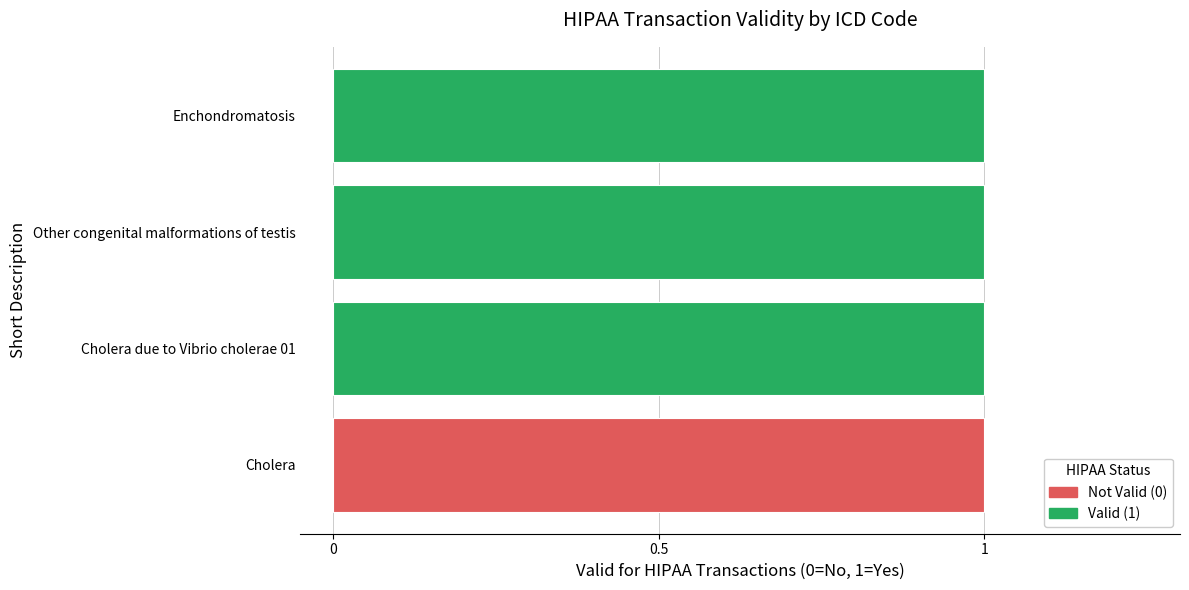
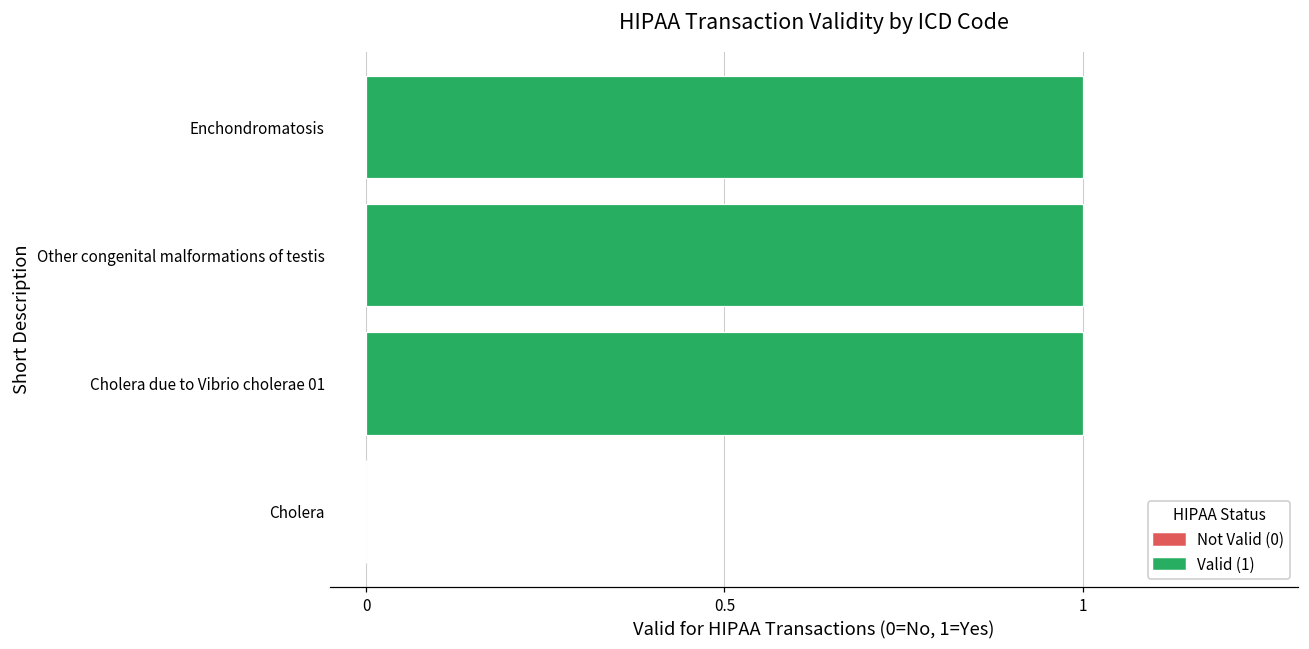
Cholera: 1 -> 0
